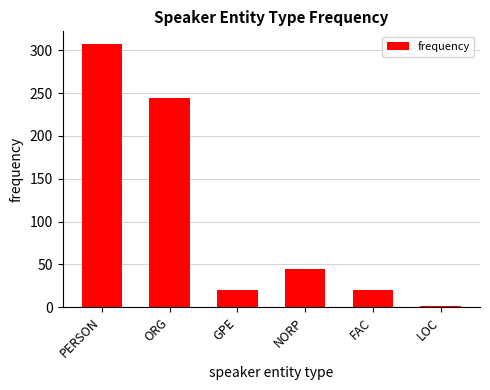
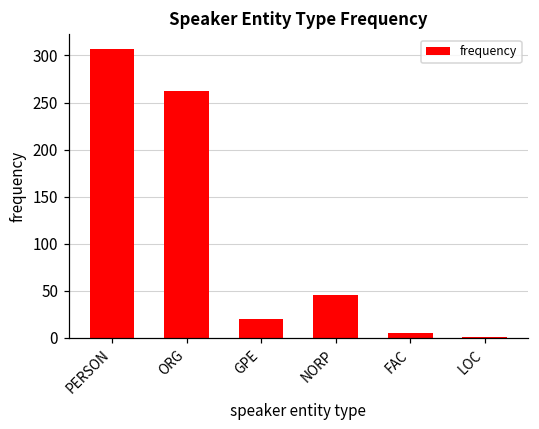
ORG: 240 -> 260
FAC: 20 -> 10
